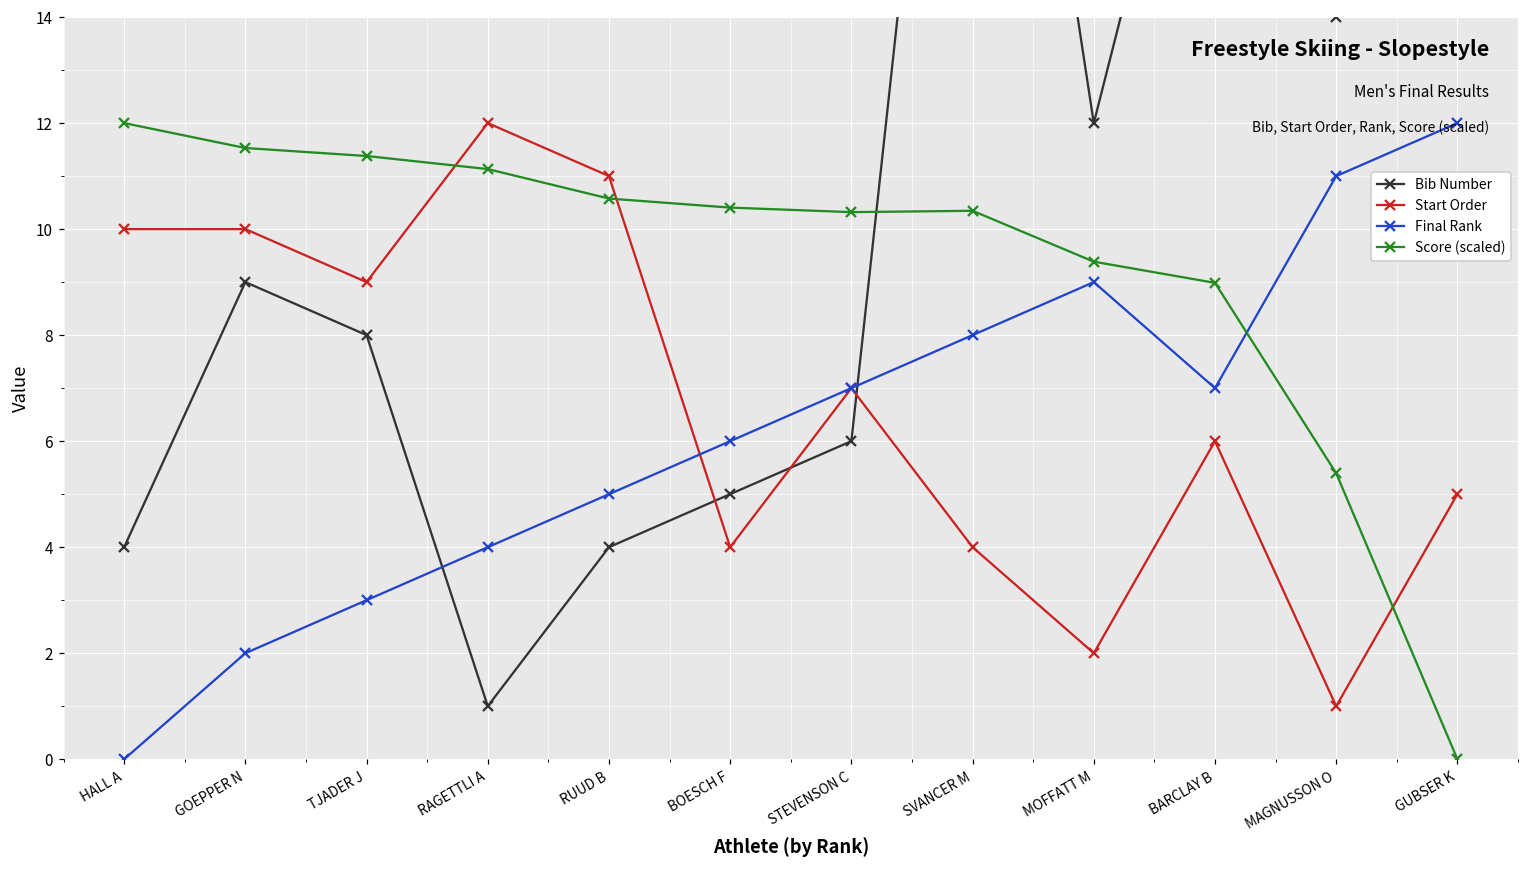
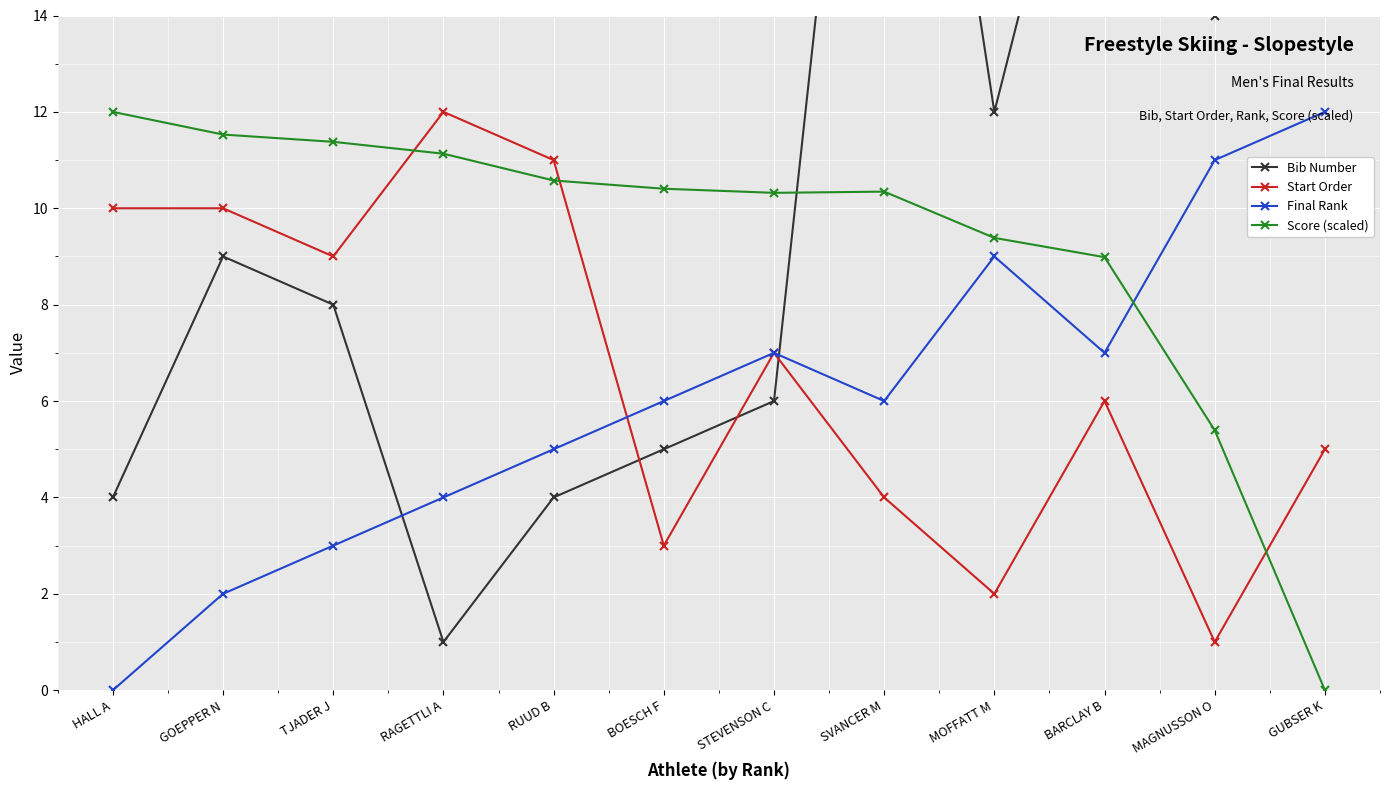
Start Order, BOESCH F: 4 -> 3
Final Rank, SVANCER M: 8 -> 6
